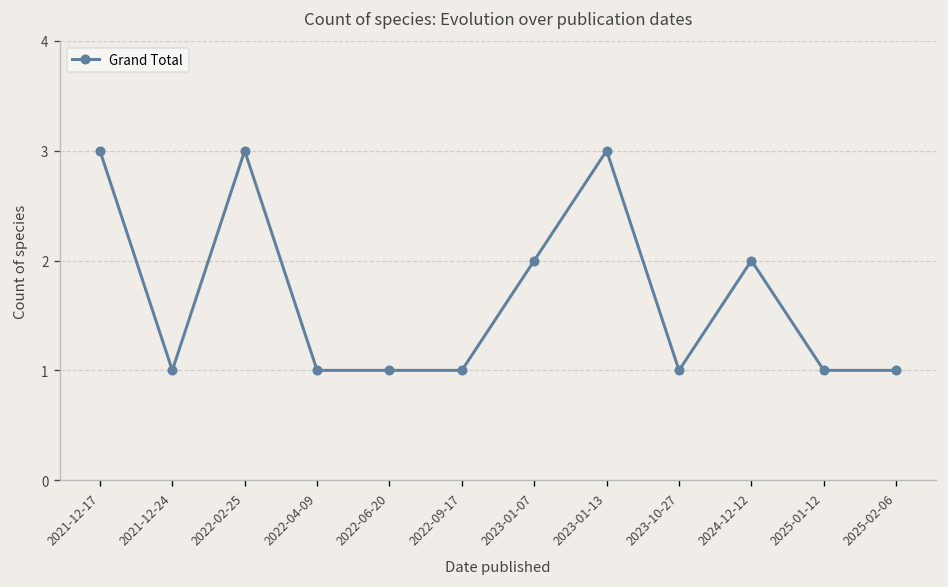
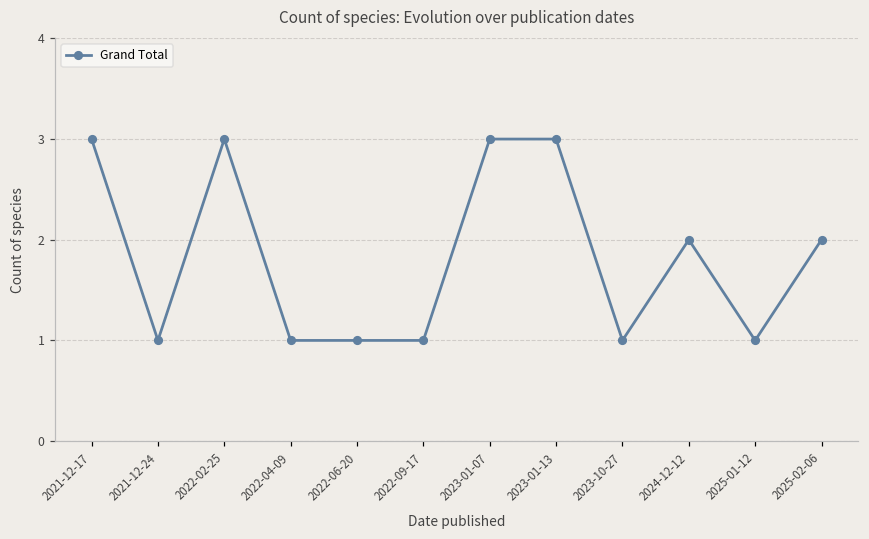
2023-01-07: 2 -> 3
2025-02-06: 1 -> 2
